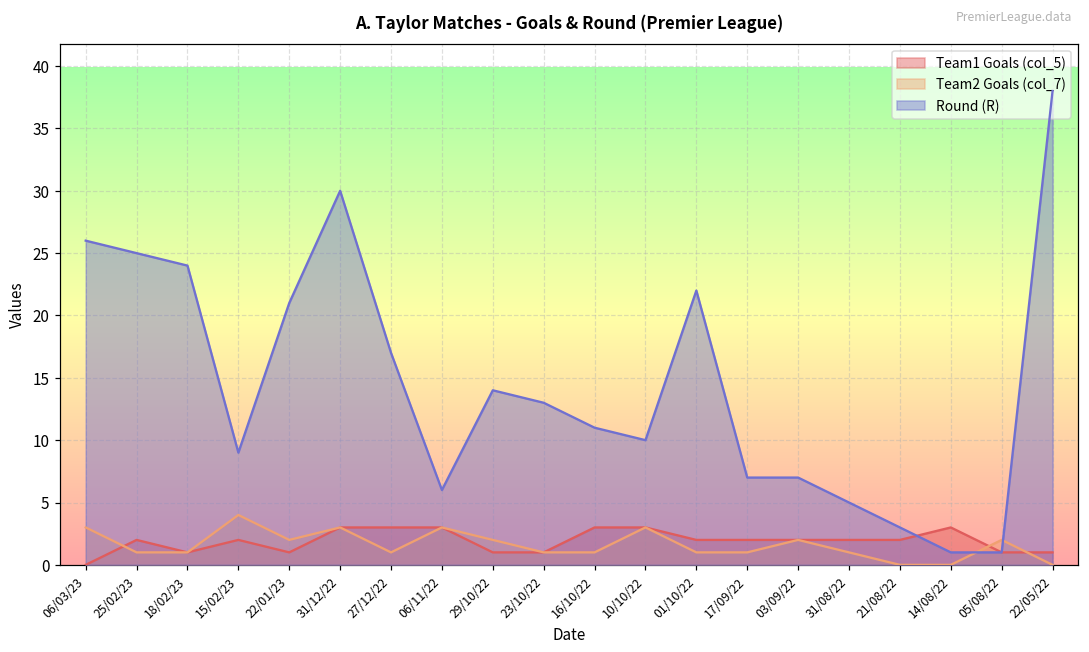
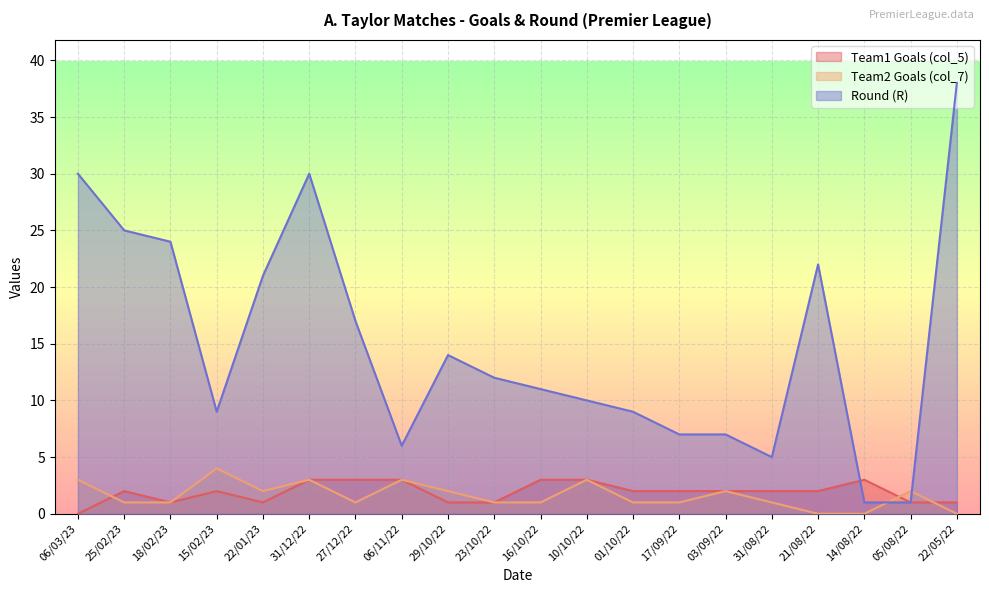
Round (R), 06/03/23: 26 -> 30
Round (R), 23/10/22: 13 -> 12
Round (R), 01/10/22: 22 -> 9
Round (R), 21/08/22: 3 -> 22
